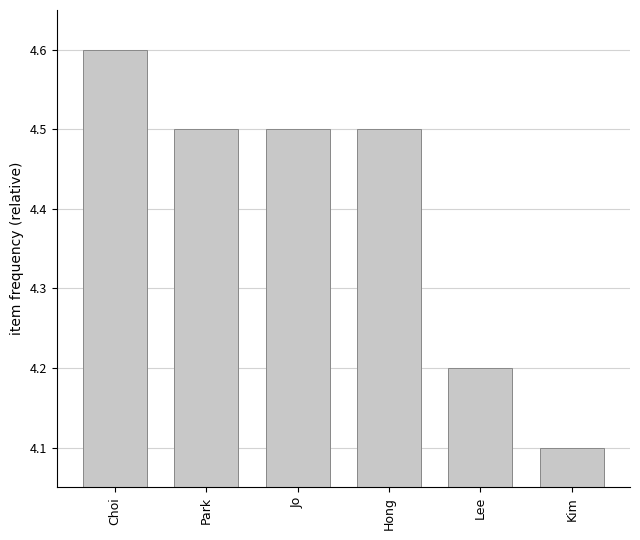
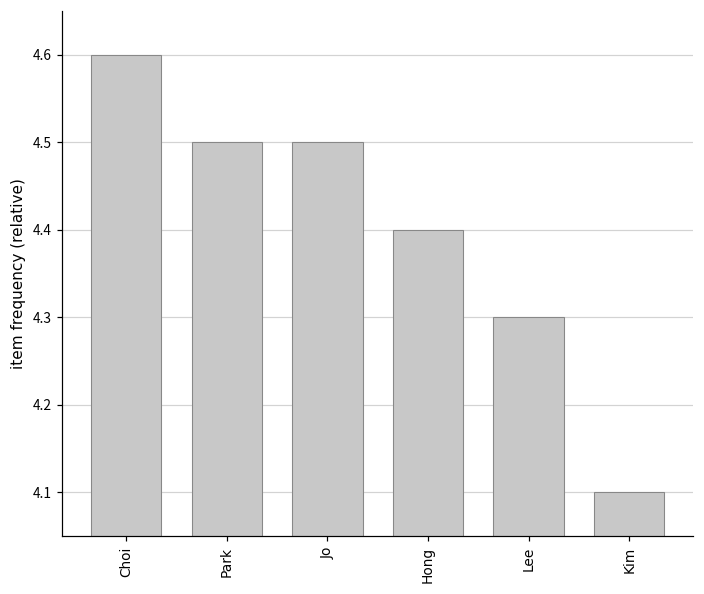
Hong: 4.50 -> 4.40
Lee: 4.20 -> 4.30
